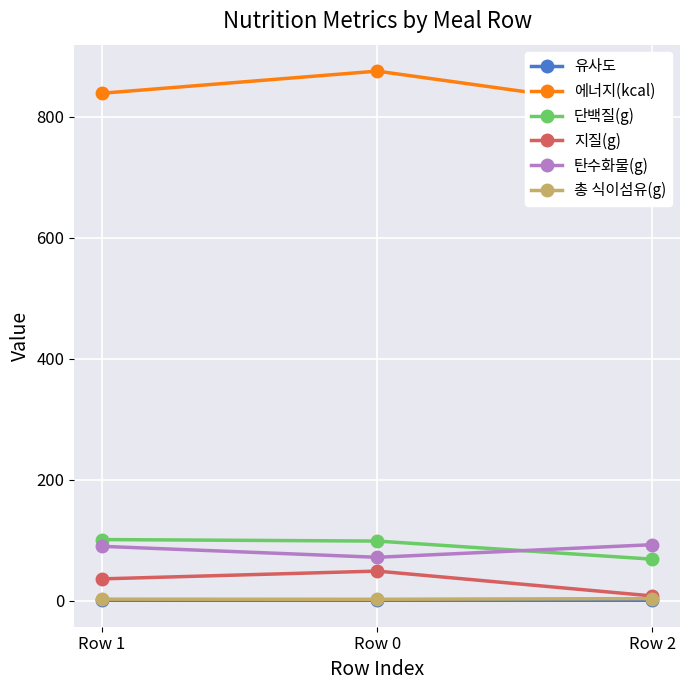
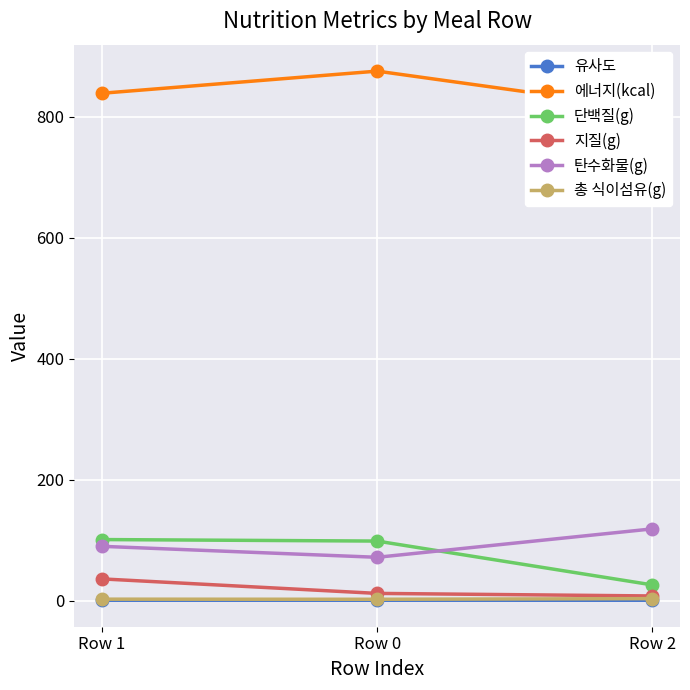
지질(g), Row 0: 50 -> 10
단백질(g), Row 2: 70 -> 30
탄수화물(g), Row 2: 90 -> 120
